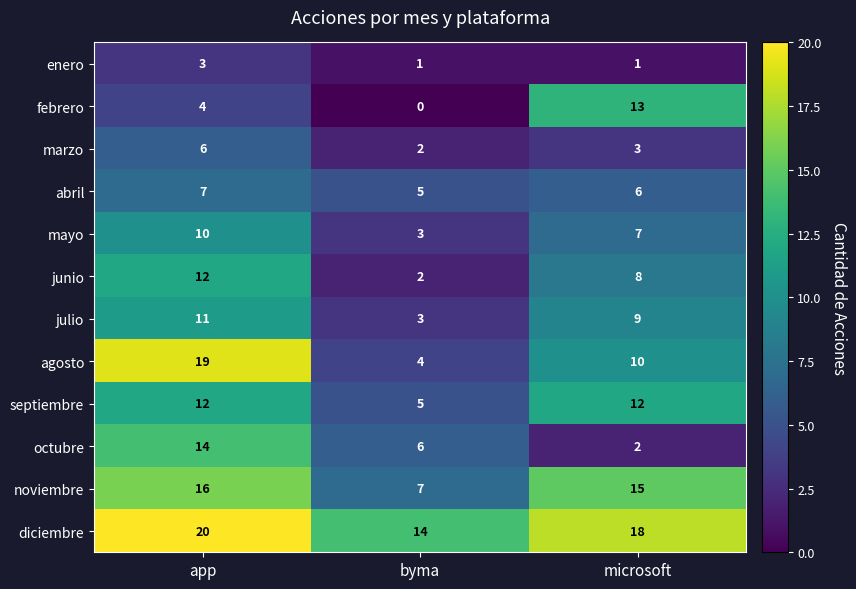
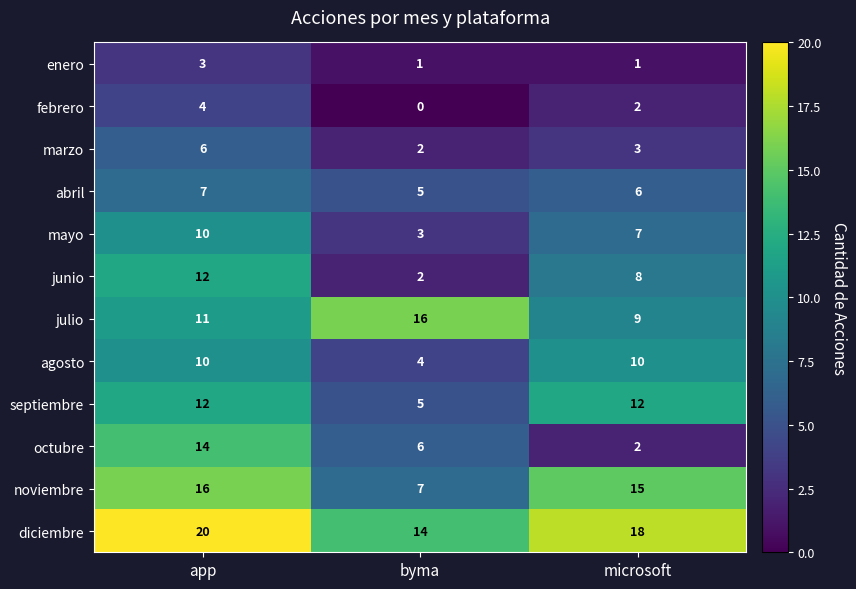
febrero, microsoft: 13 -> 2
julio, byma: 3 -> 16
agosto, app: 19 -> 10
